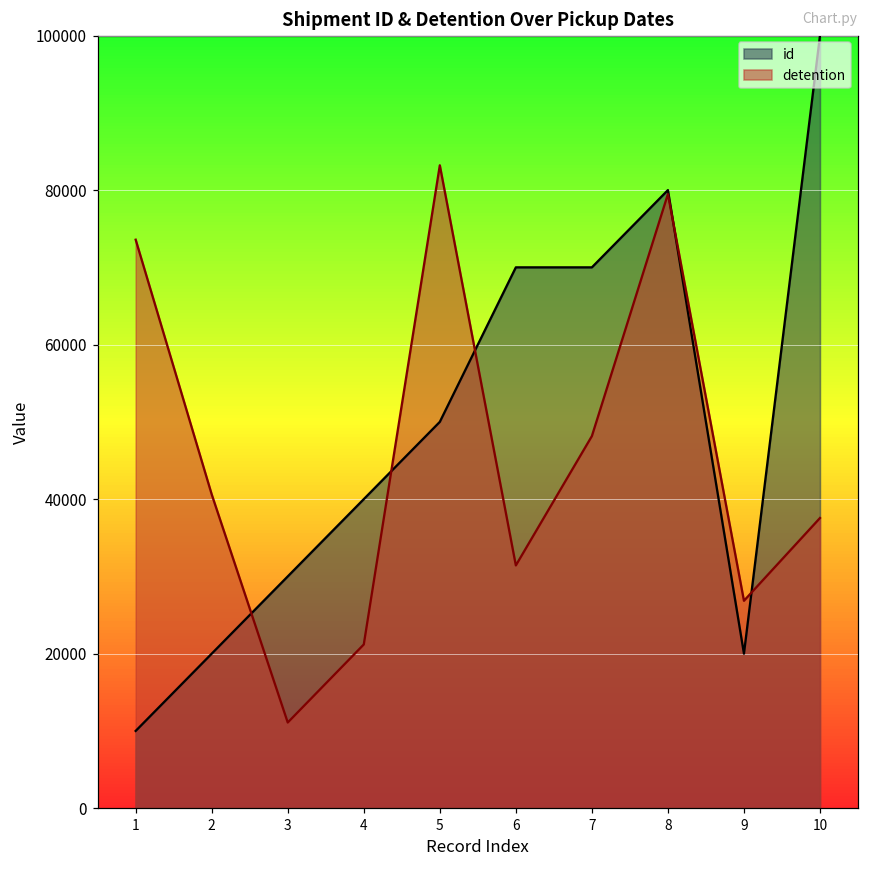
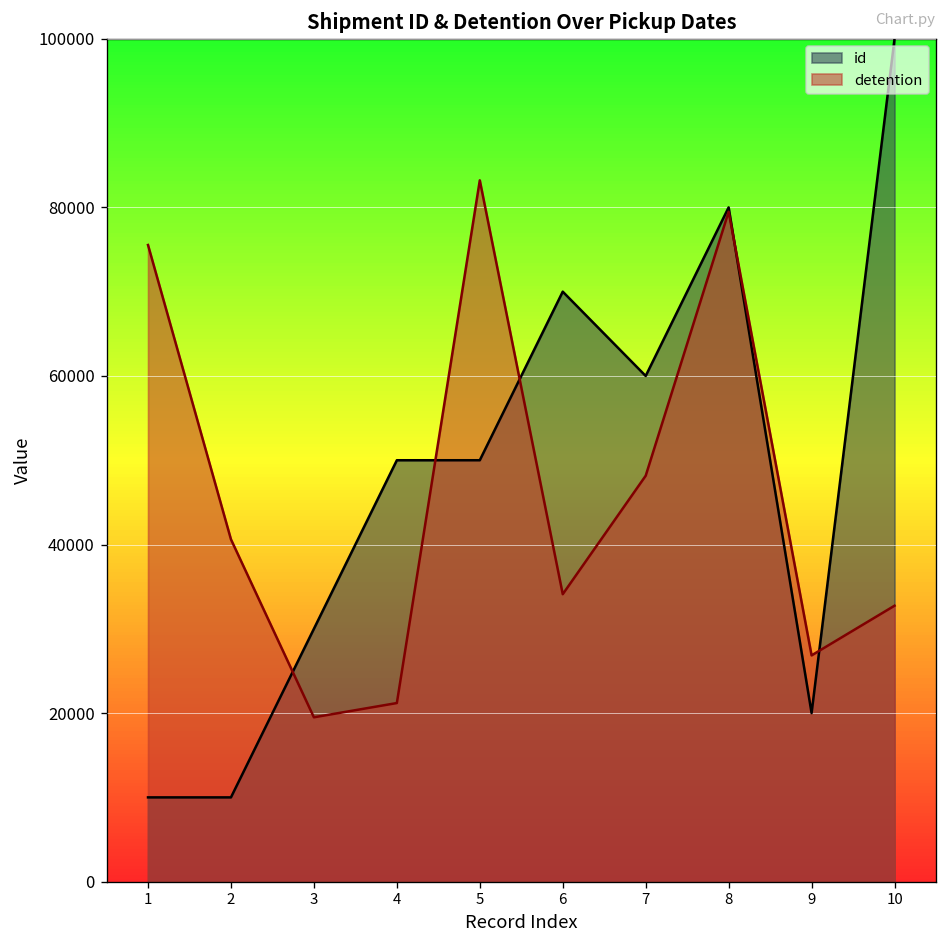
detention, 1: 74000 -> 76000
id, 2: 20000 -> 10000
detention, 3: 11000 -> 20000
id, 4: 40000 -> 50000
detention, 6: 31000 -> 34000
id, 7: 70000 -> 60000
detention, 10: 38000 -> 33000
